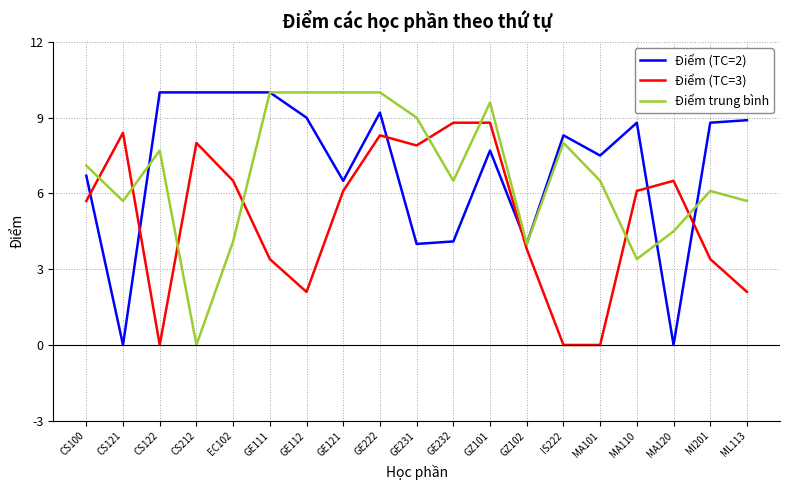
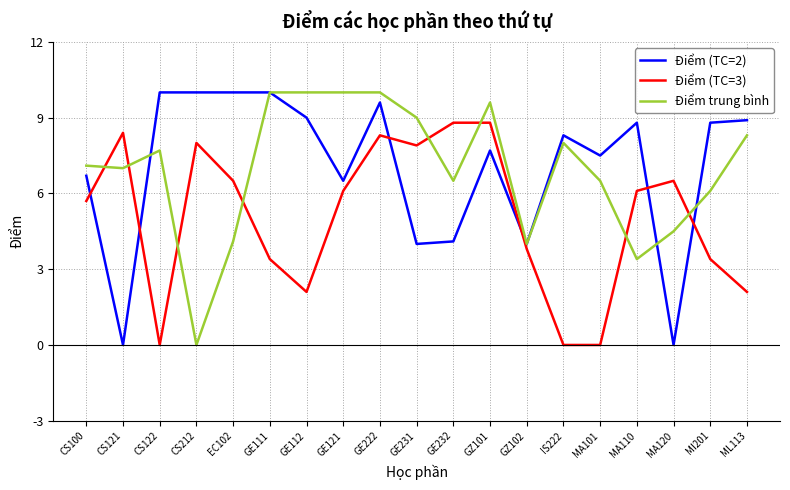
Điểm trung bình, CS121: 5.7 -> 7.0
Điểm (TC=2), GE222: 9.2 -> 9.6
Điểm trung bình, ML113: 5.7 -> 8.3
